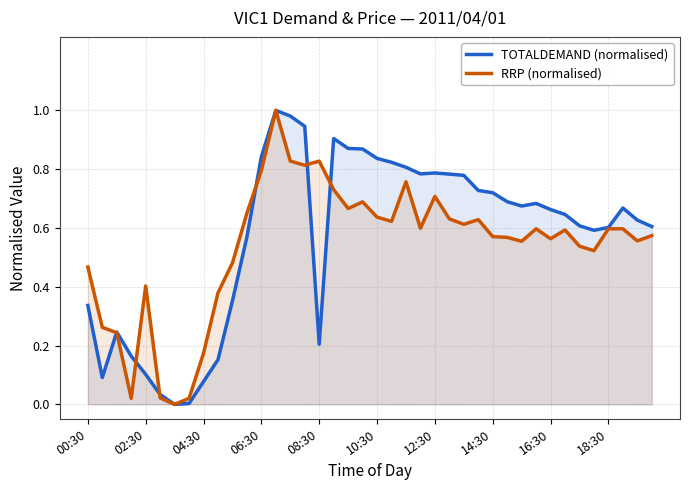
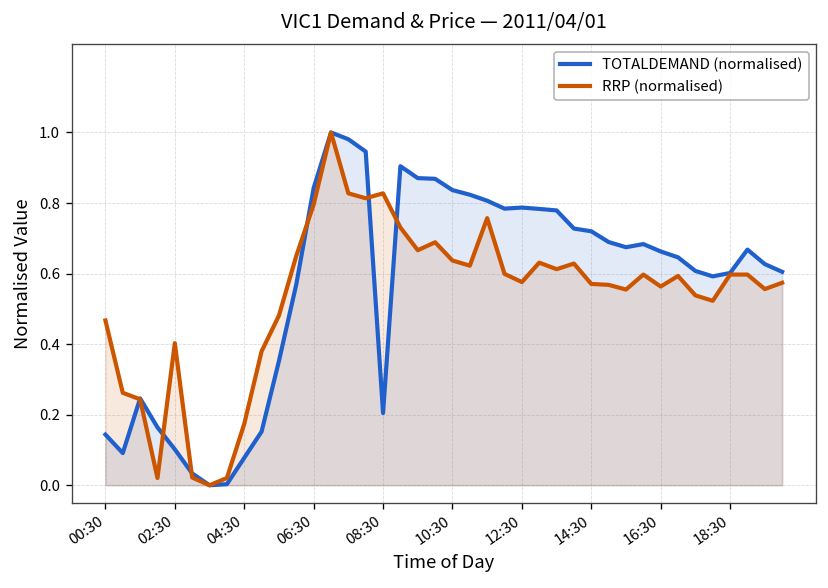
TOTALDEMAND (normalised), 00:30: 0.34 -> 0.14
RRP (normalised), 12:30: 0.71 -> 0.58
